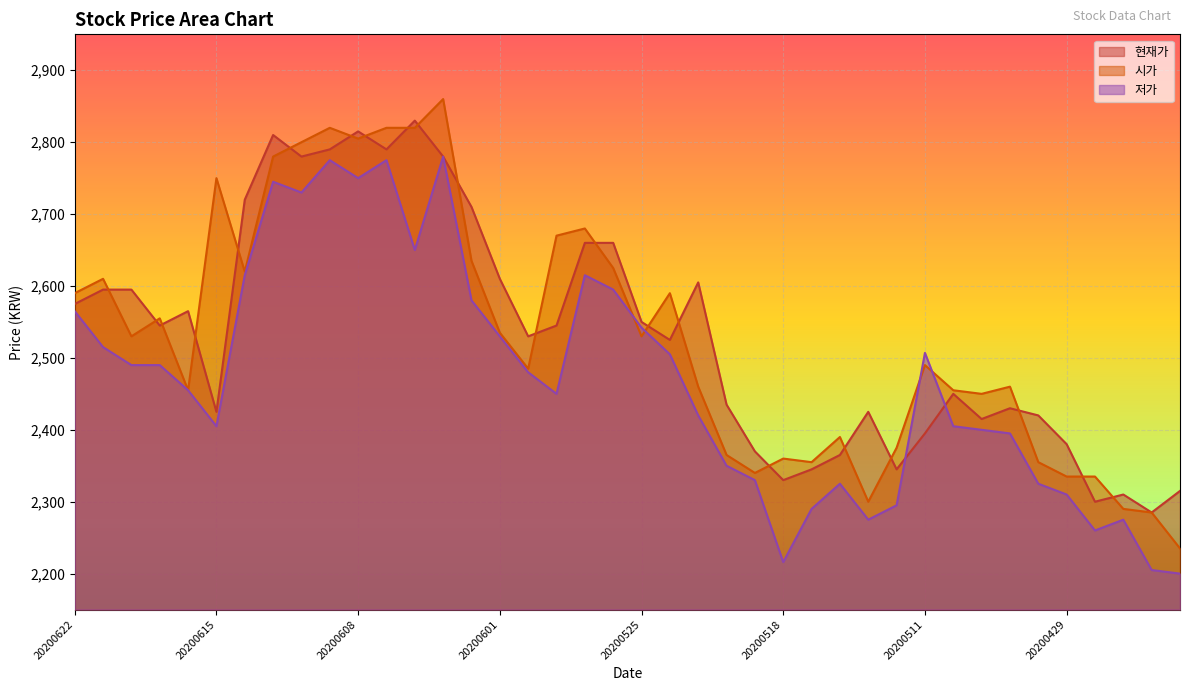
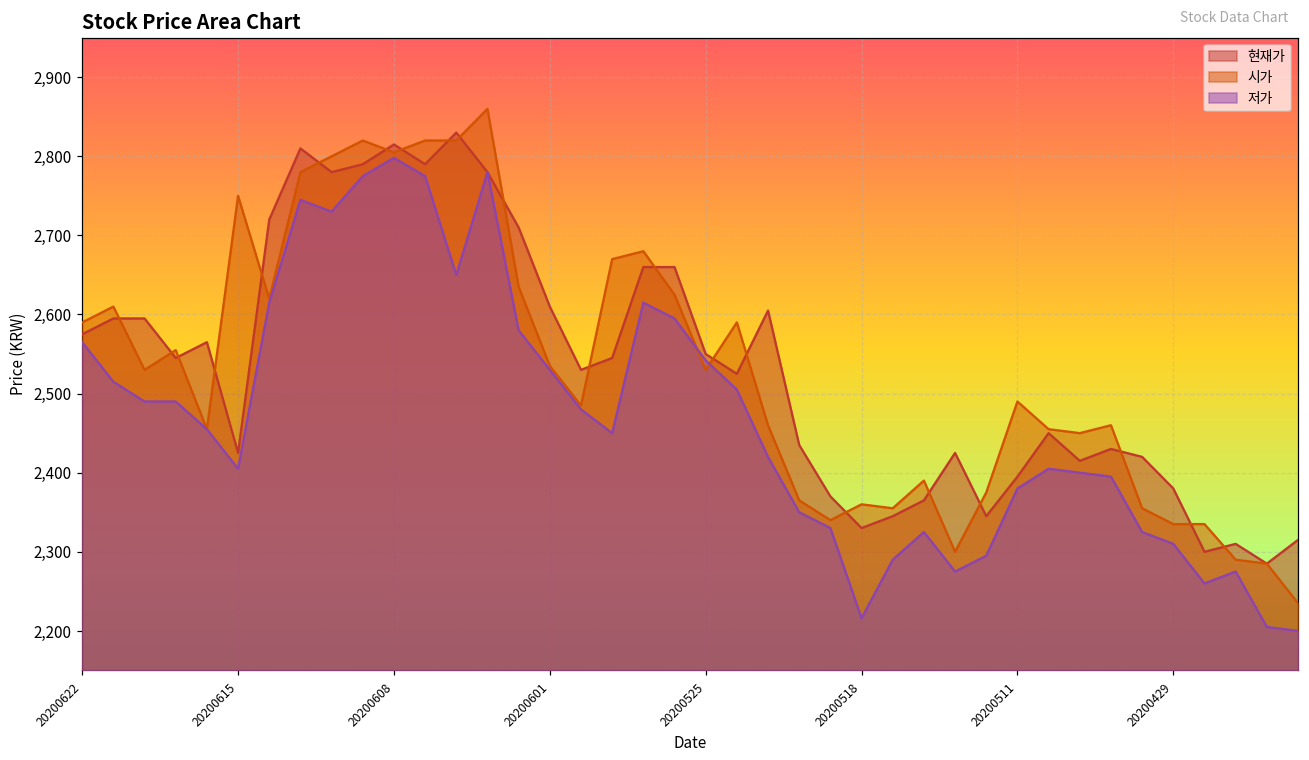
저가, 20200608: 2,750 -> 2,800
저가, 20200511: 2,510 -> 2,380
